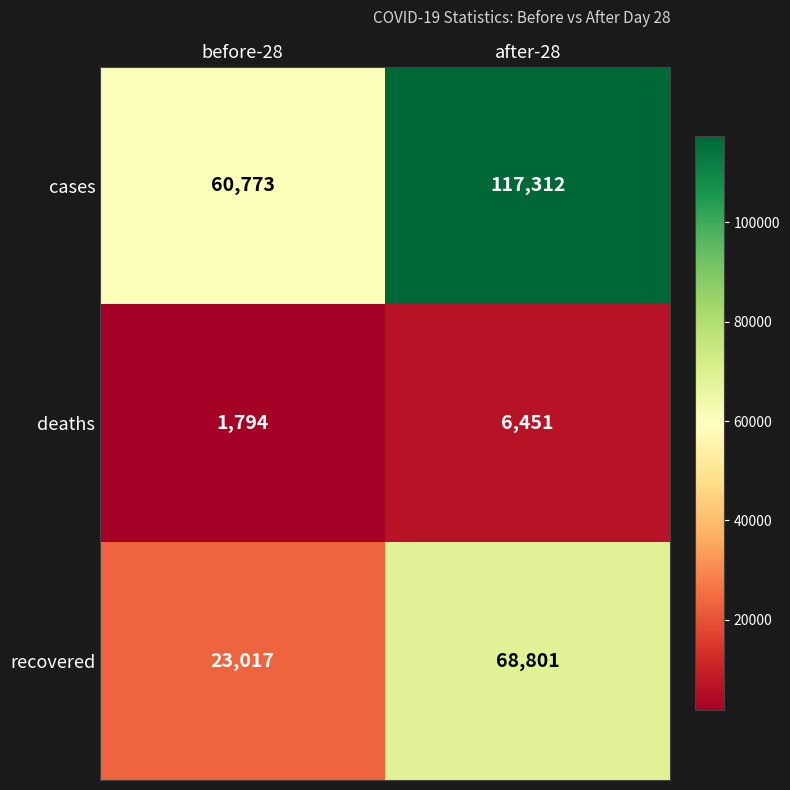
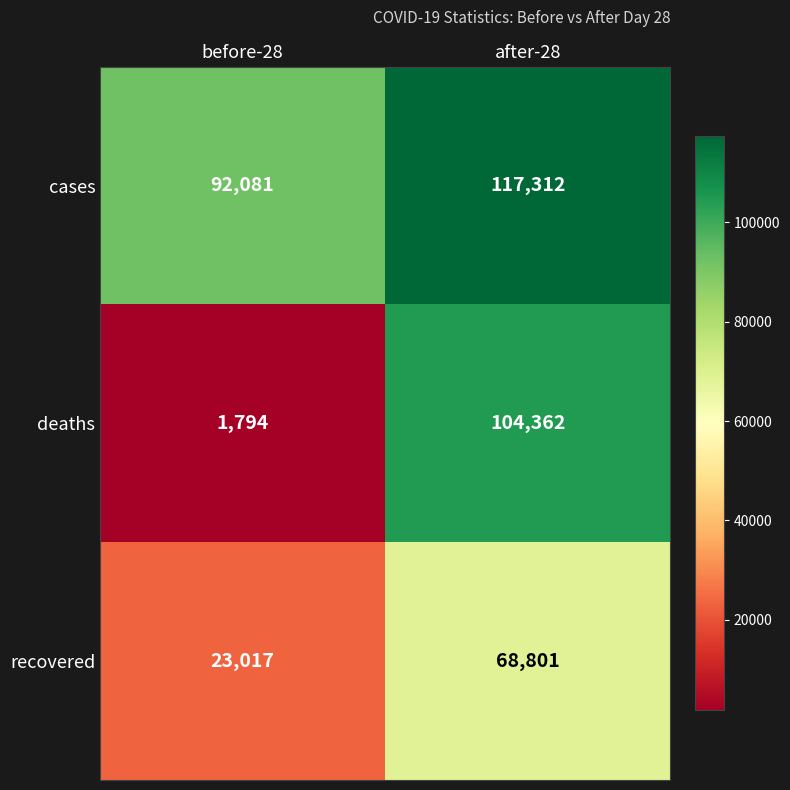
cases, before-28: 60,773 -> 92,081
deaths, after-28: 6,451 -> 104,362
